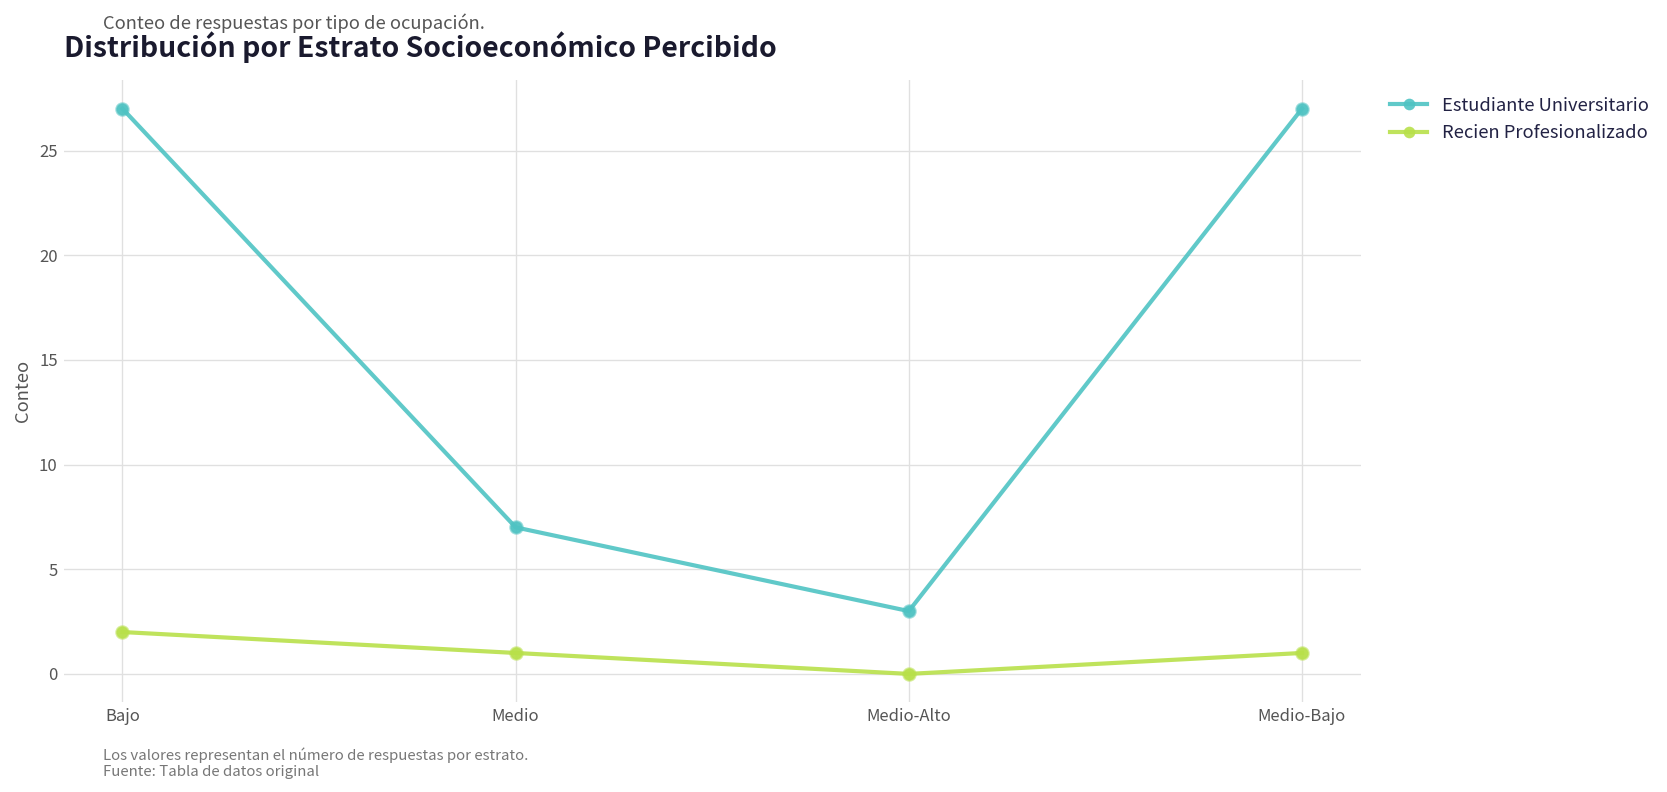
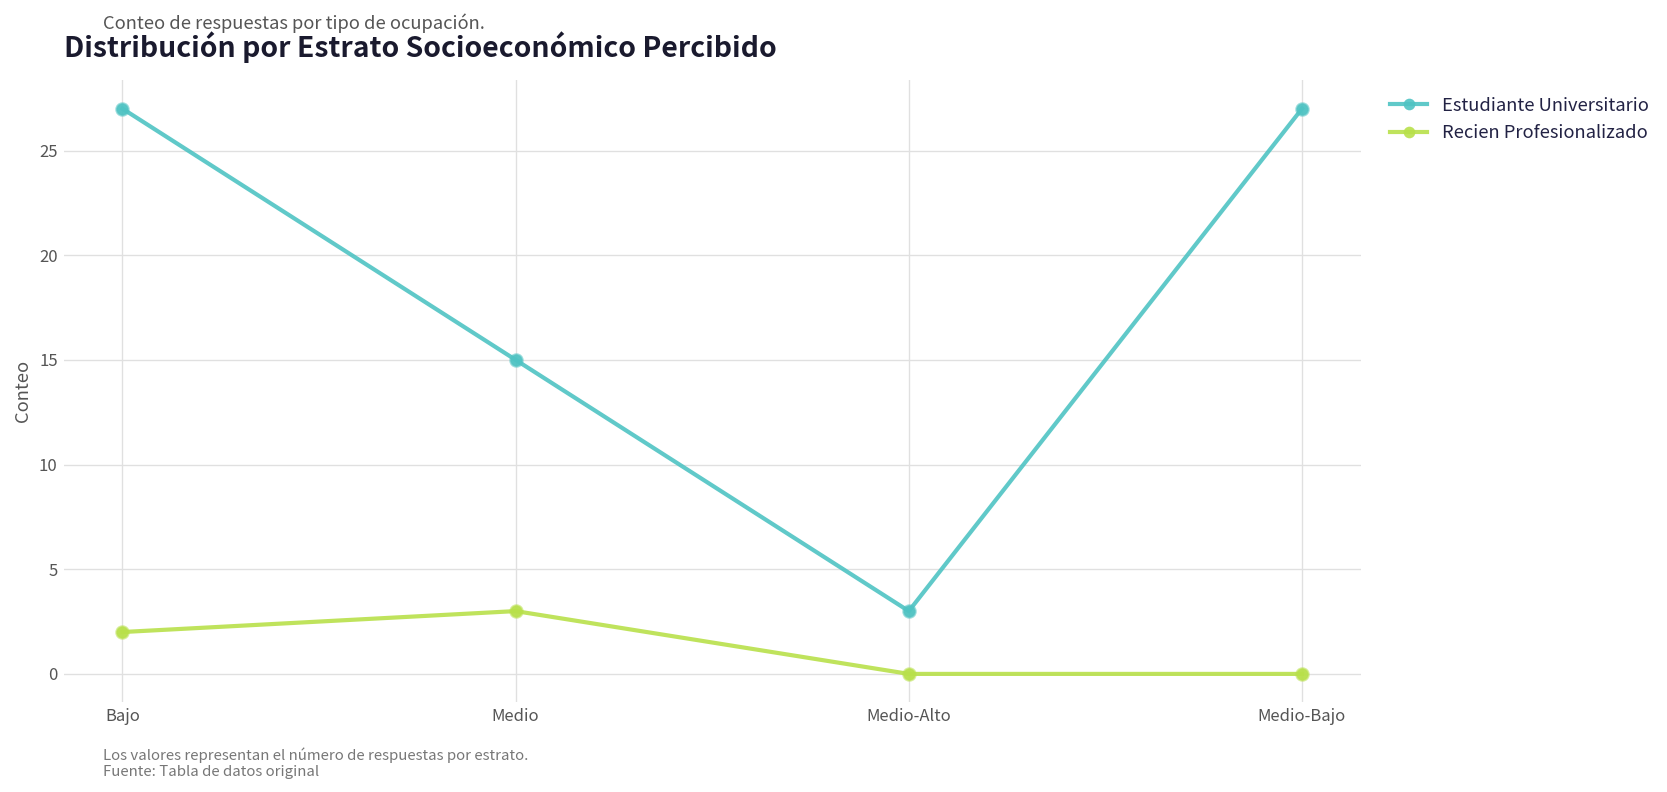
Estudiante Universitario, Medio: 7 -> 15
Recien Profesionalizado, Medio: 1 -> 3
Recien Profesionalizado, Medio-Bajo: 1 -> 0
